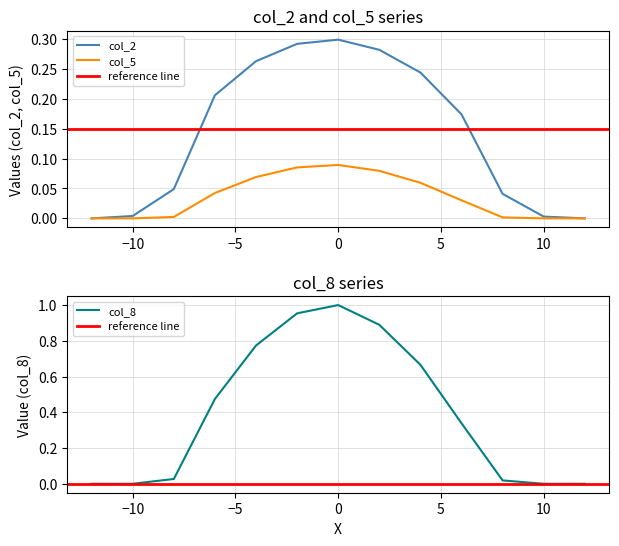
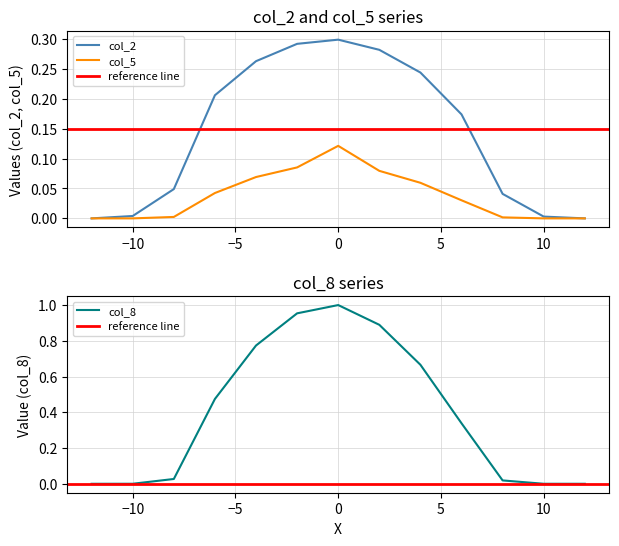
col_2 and col_5 series, col_5, 0: 0.09 -> 0.12
